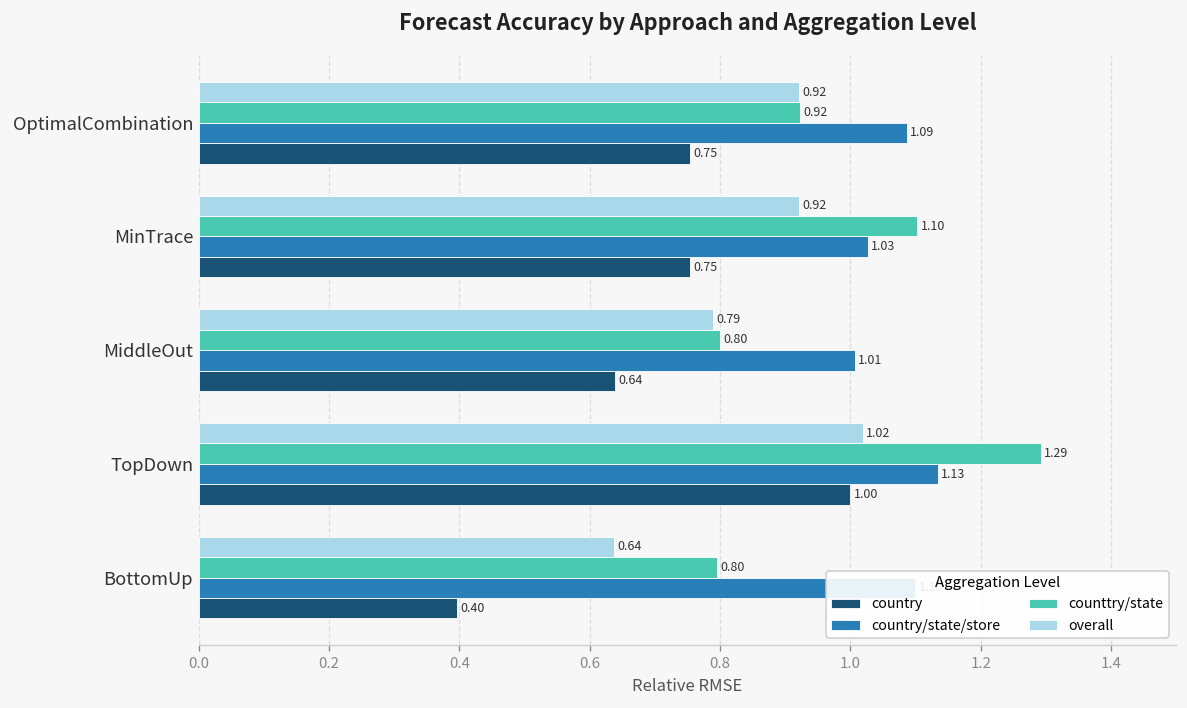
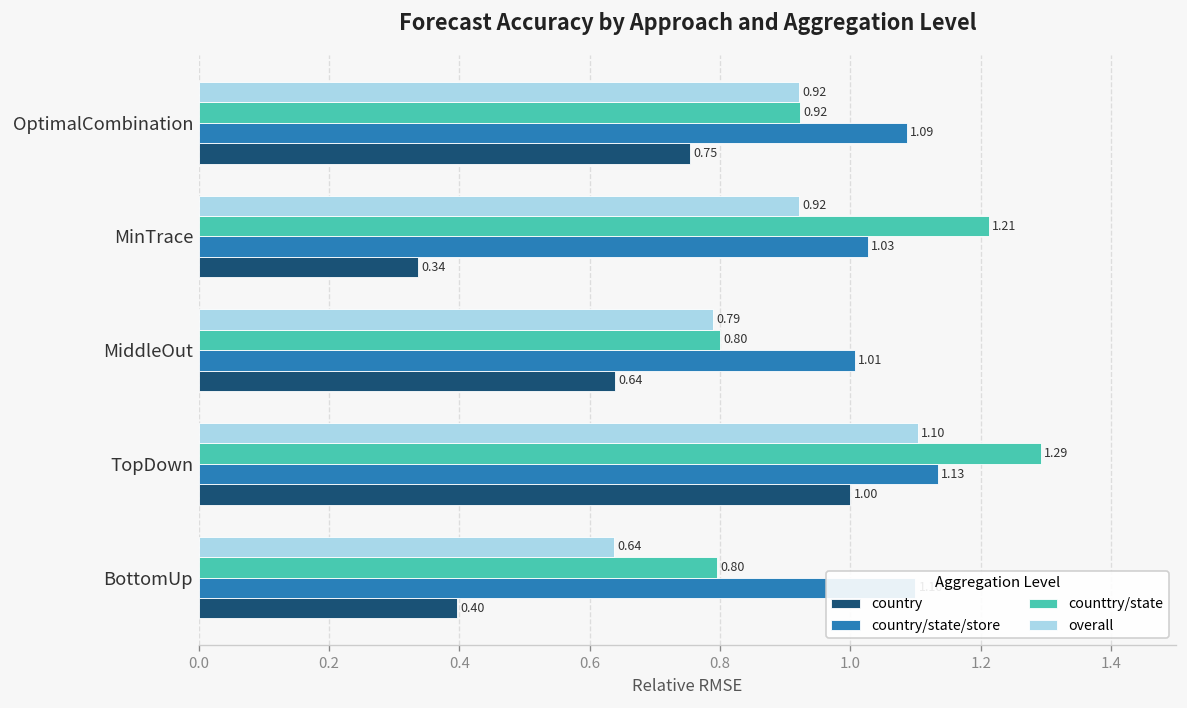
counttry/state, MinTrace: 1.10 -> 1.21
country, MinTrace: 0.75 -> 0.34
overall, TopDown: 1.02 -> 1.10
